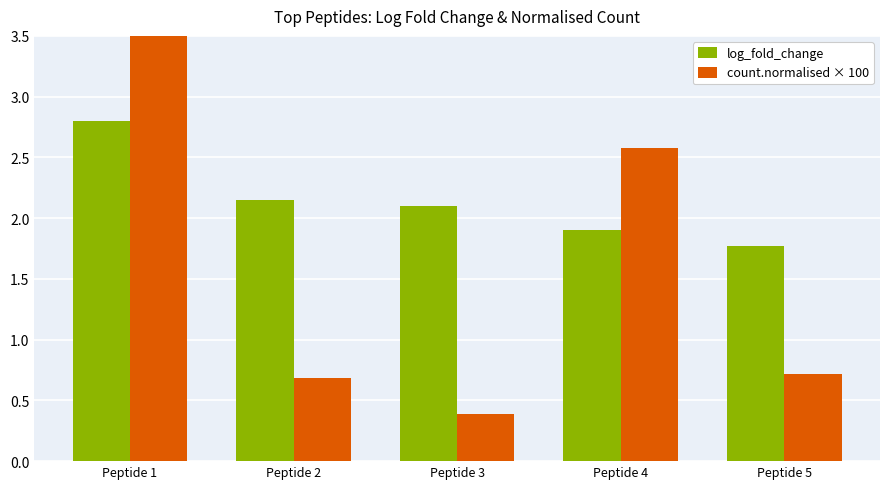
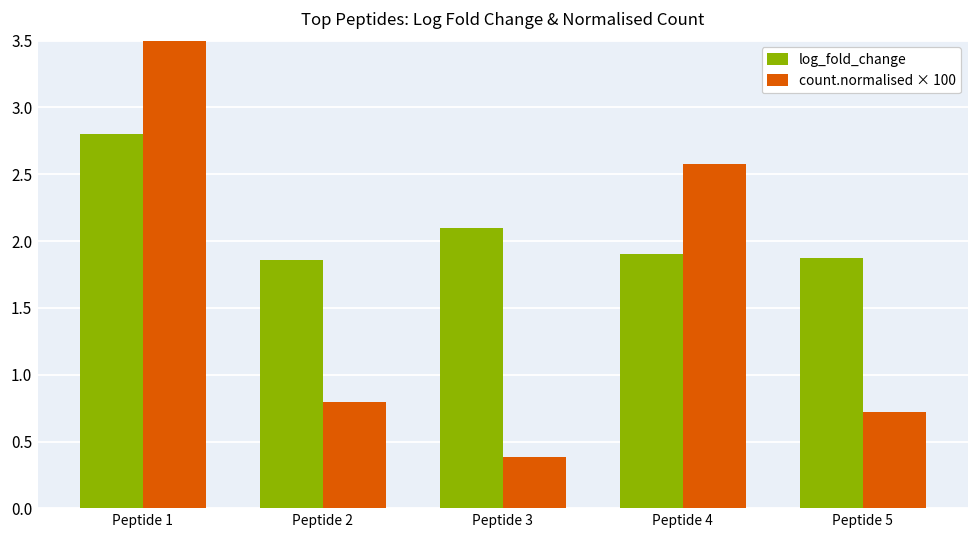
log_fold_change, Peptide 2: 2.15 -> 1.86
count.normalised × 100, Peptide 2: 0.68 -> 0.80
log_fold_change, Peptide 5: 1.77 -> 1.87
